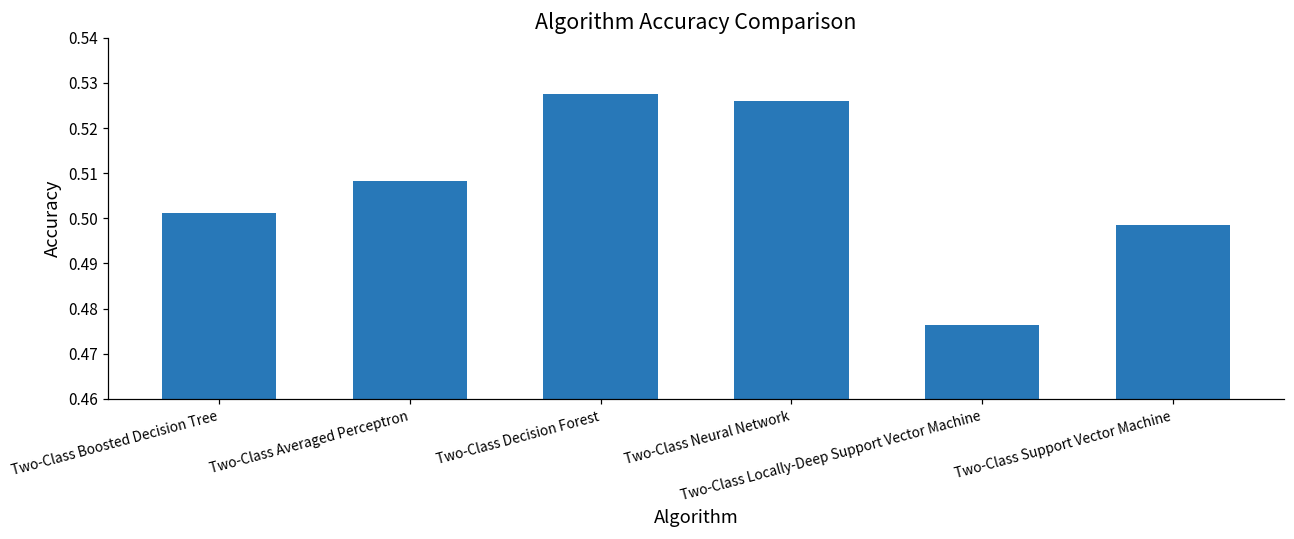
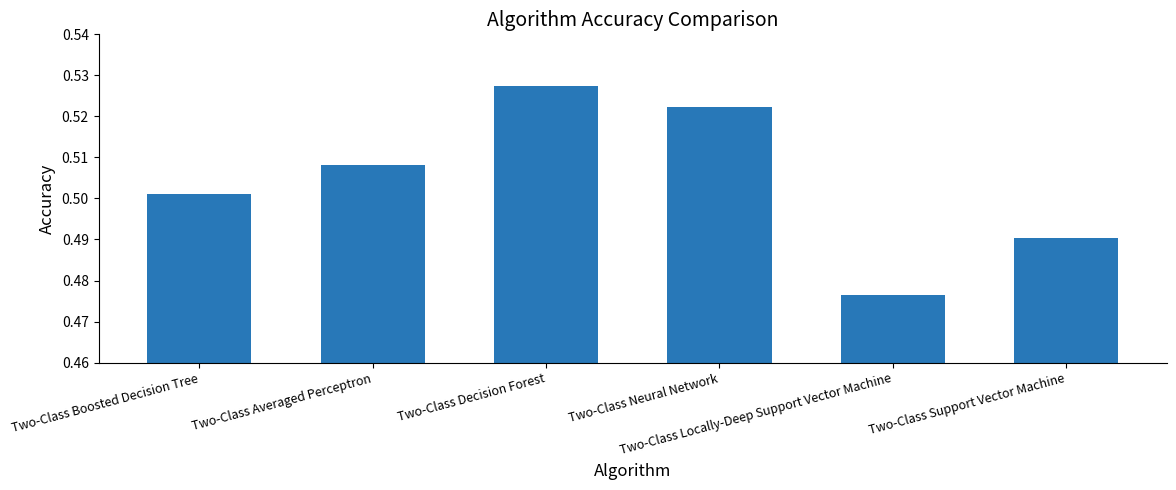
Two-Class Neural Network: 0.526 -> 0.522
Two-Class Support Vector Machine: 0.499 -> 0.490
